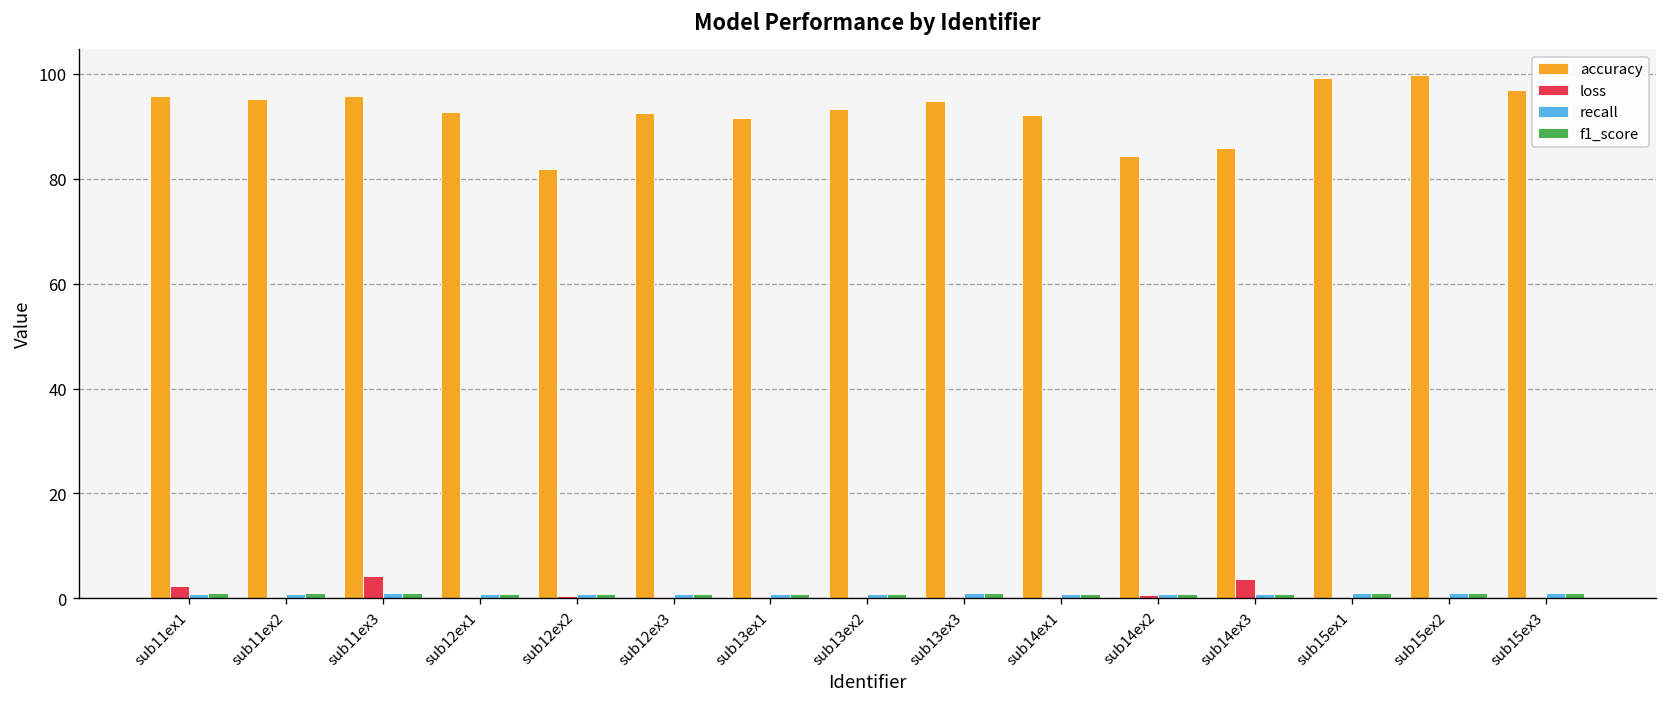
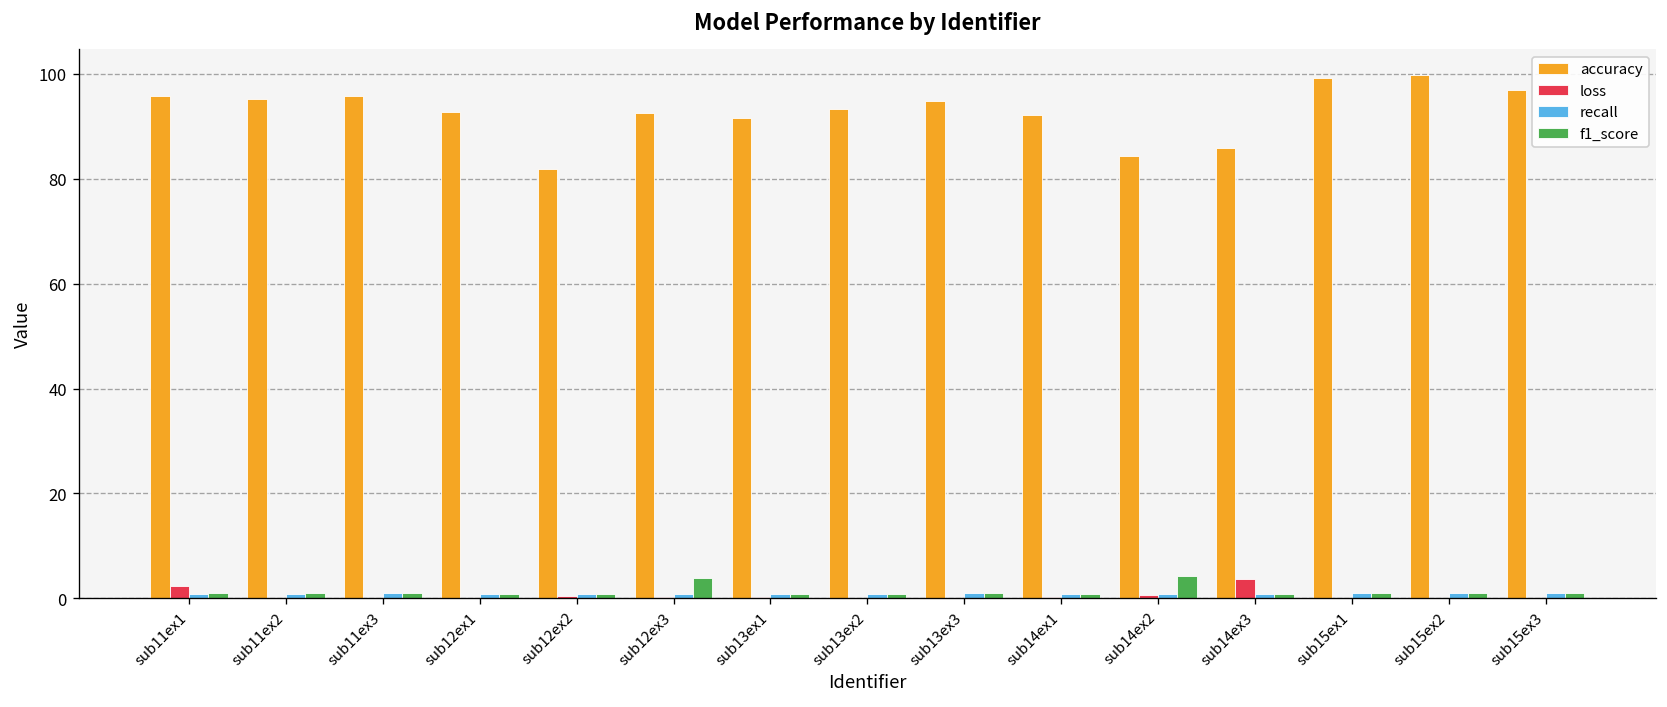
loss, sub11ex3: 4 -> 0
f1_score, sub12ex3: 1 -> 4
f1_score, sub14ex2: 1 -> 4
